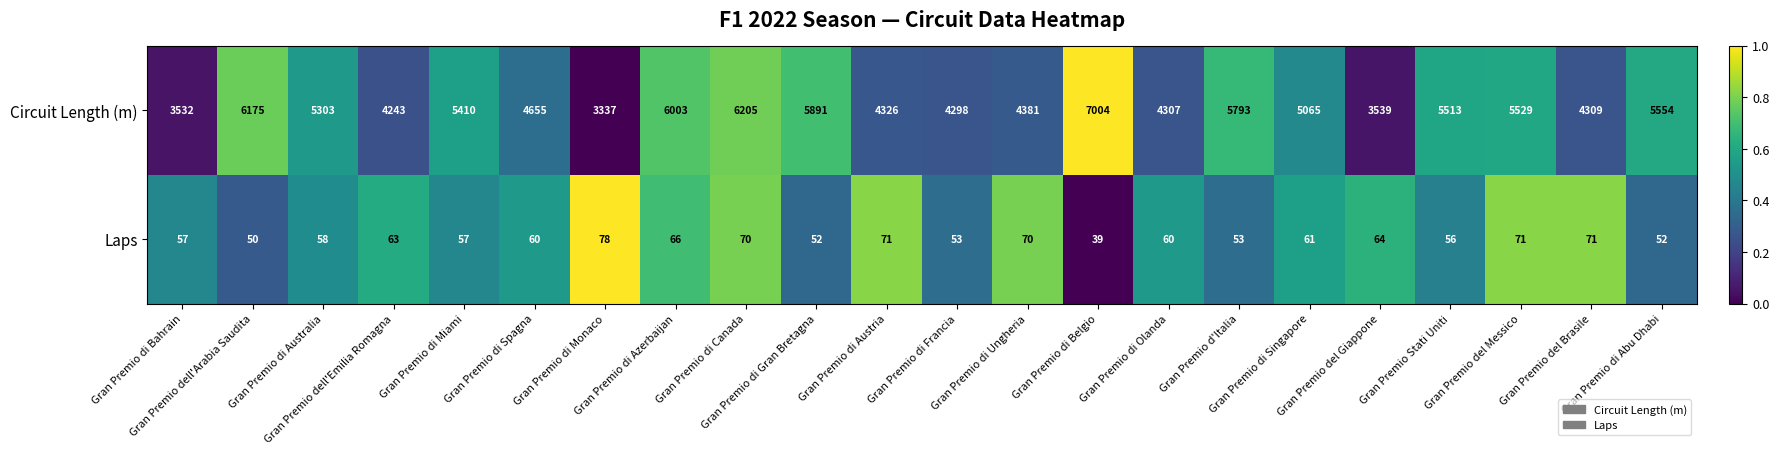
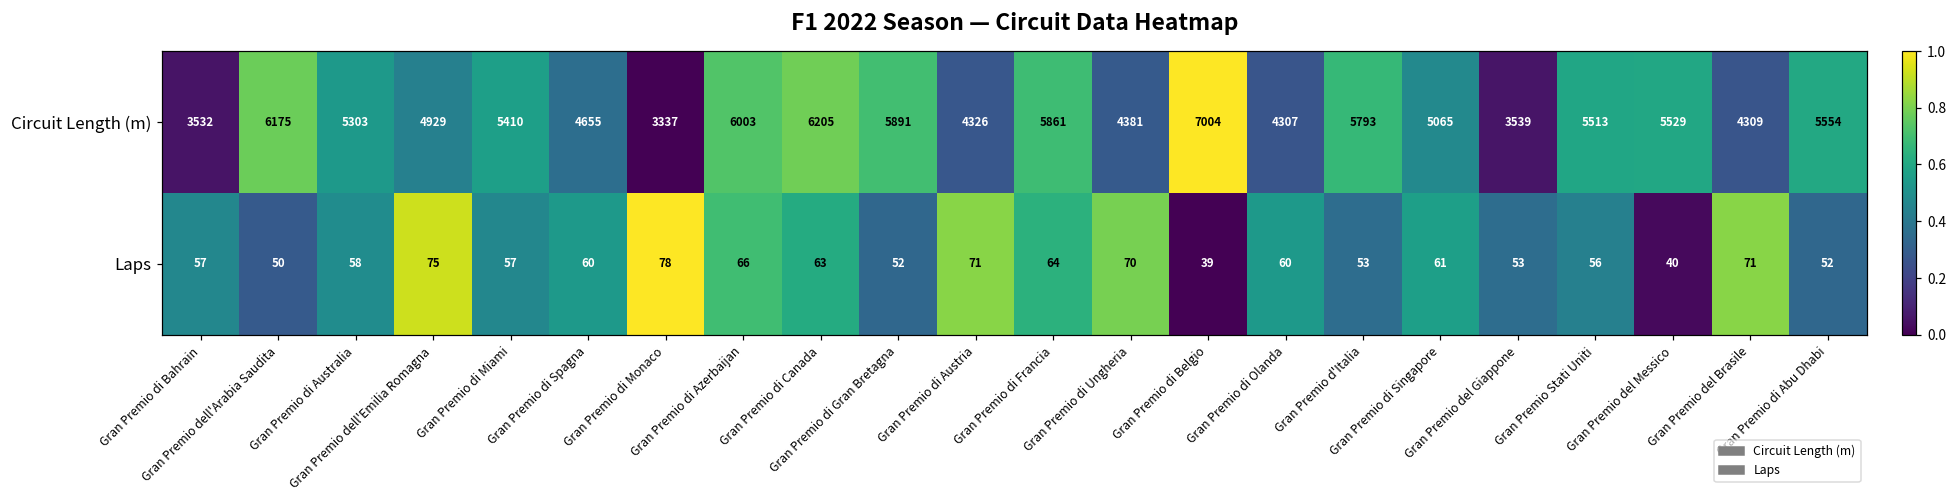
Circuit Length (m), Gran Premio dell'Emilia Romagna: 4243 -> 4929
Circuit Length (m), Gran Premio di Francia: 4298 -> 5861
Laps, Gran Premio dell'Emilia Romagna: 63 -> 75
Laps, Gran Premio di Canada: 70 -> 63
Laps, Gran Premio di Francia: 53 -> 64
Laps, Gran Premio del Giappone: 64 -> 53
Laps, Gran Premio del Messico: 71 -> 40
